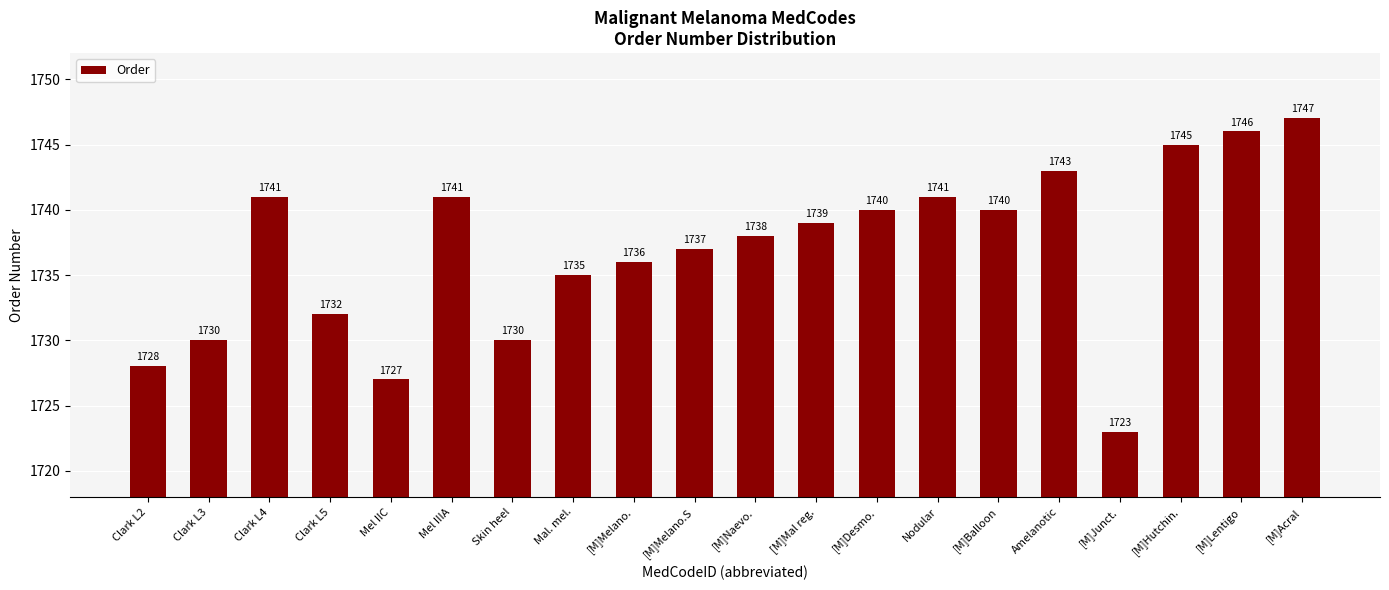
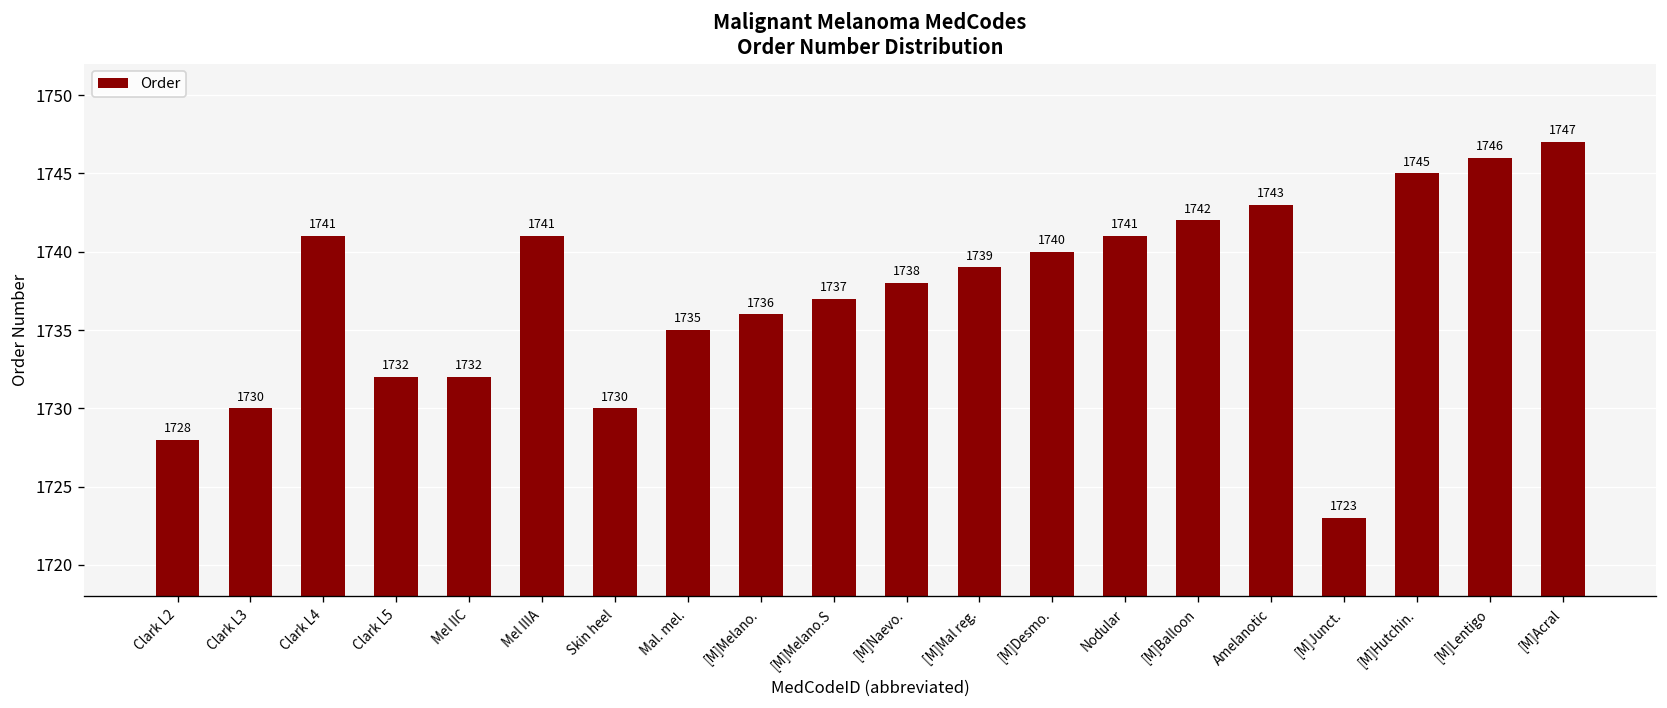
Mel IIC: 1727 -> 1732
[M]Balloon: 1740 -> 1742
